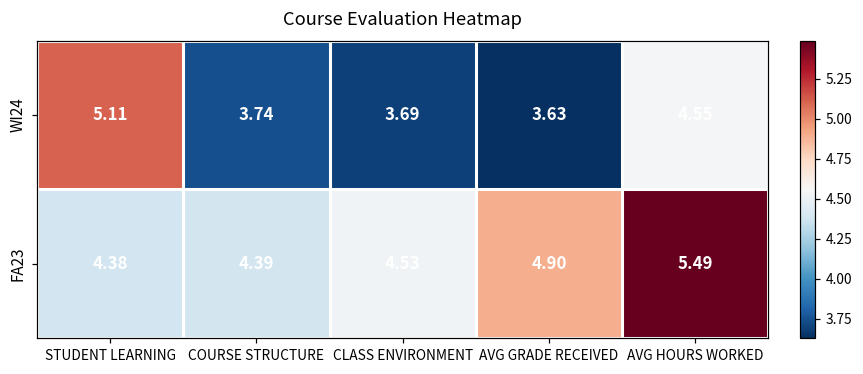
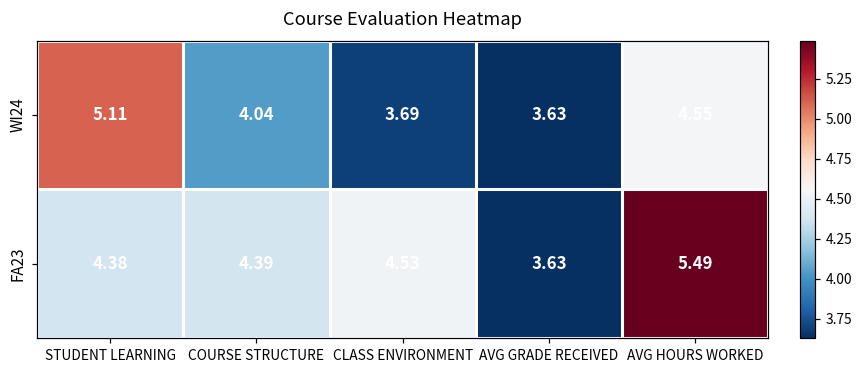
WI24, COURSE STRUCTURE: 3.74 -> 4.04
FA23, AVG GRADE RECEIVED: 4.90 -> 3.63
